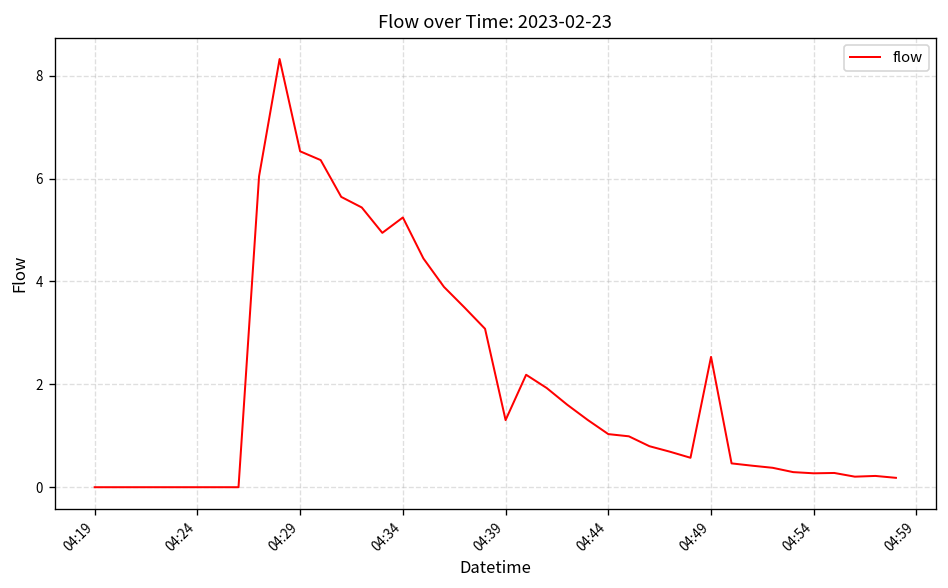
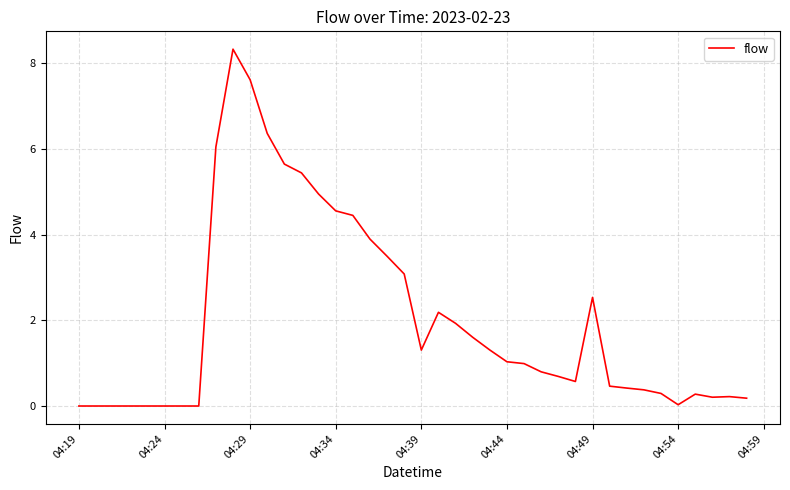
04:29: 6.5 -> 7.6
04:34: 5.2 -> 4.6
04:54: 0.3 -> 0.0
